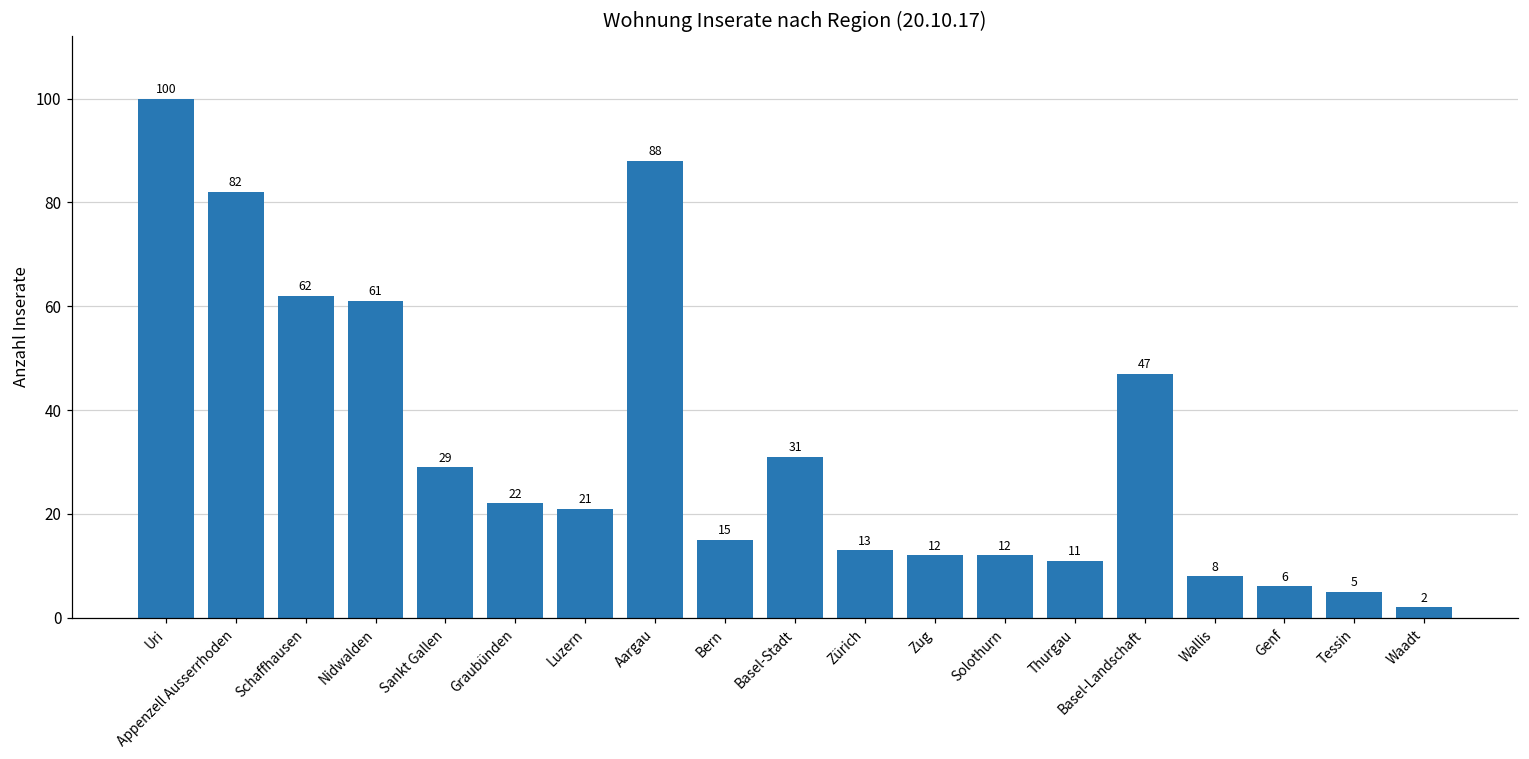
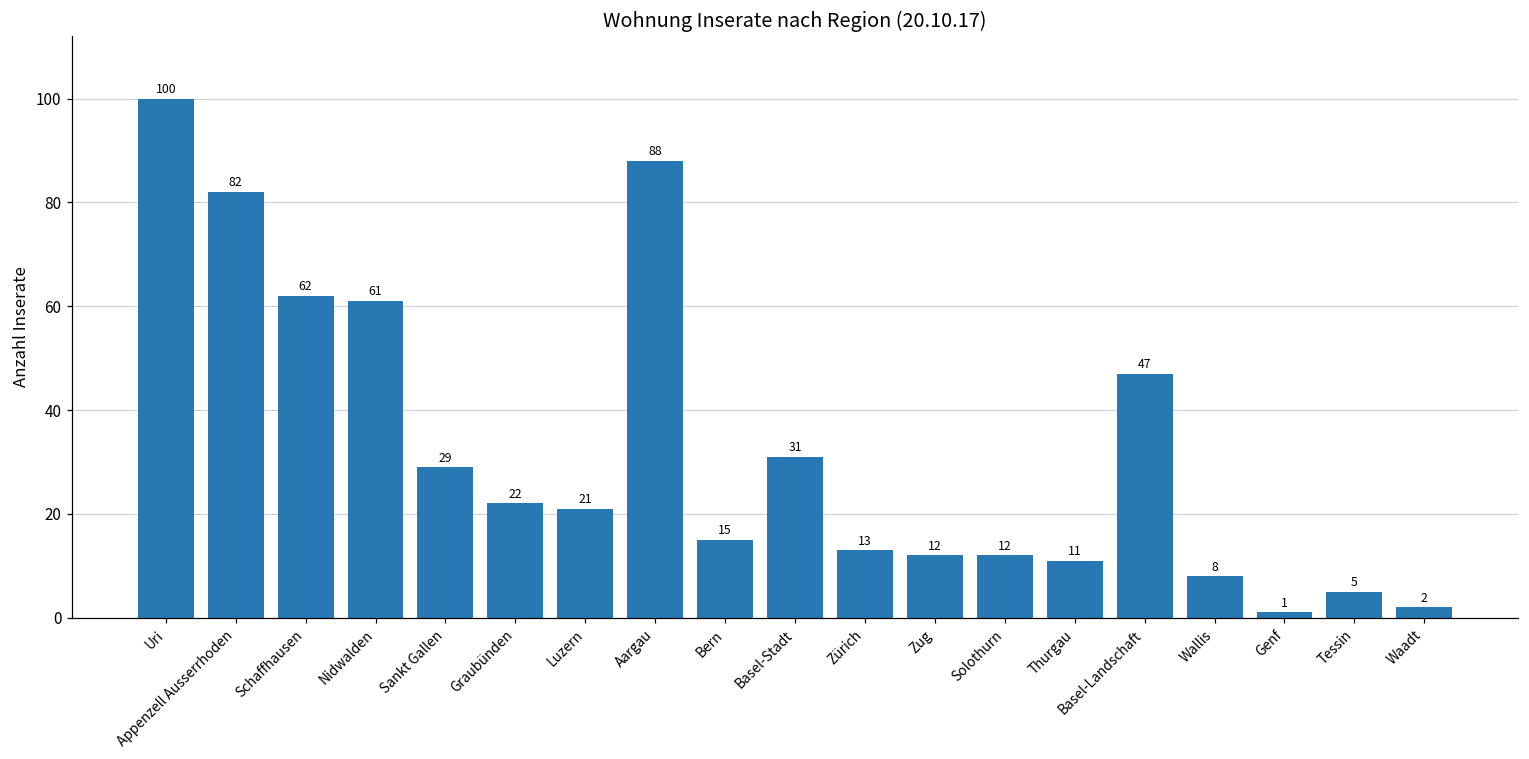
Genf: 6 -> 1
